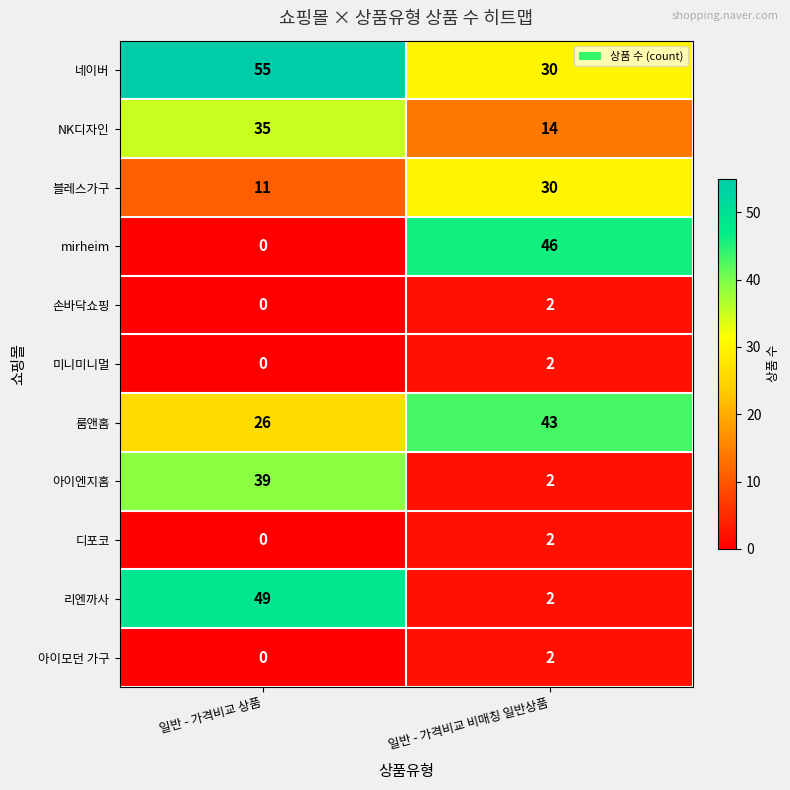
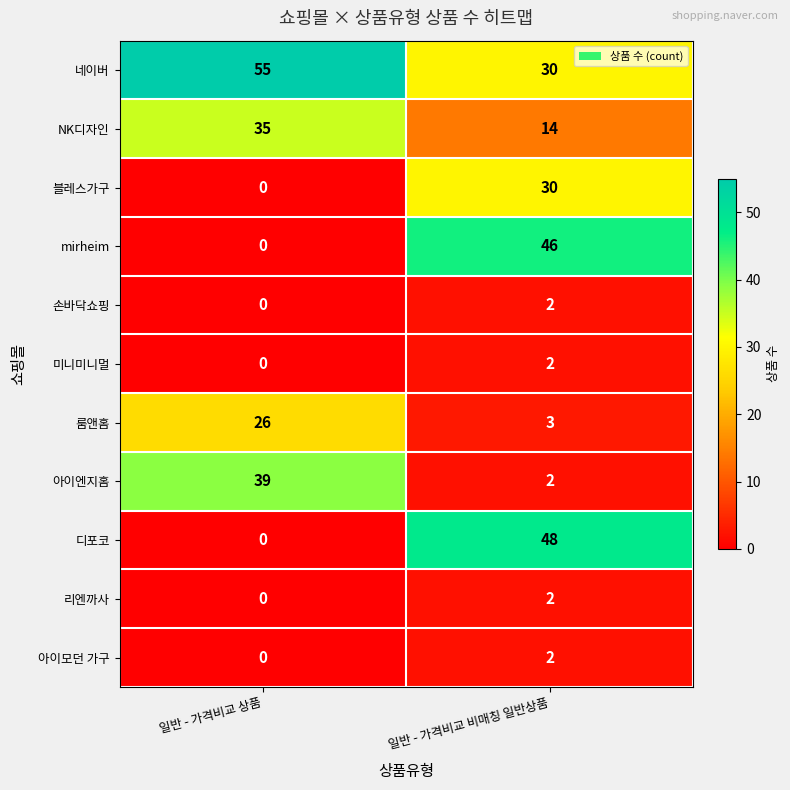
블레스가구, 일반 - 가격비교 상품: 11 -> 0
룸앤홈, 일반 - 가격비교 비매칭 일반상품: 43 -> 3
디포코, 일반 - 가격비교 비매칭 일반상품: 2 -> 48
리엔까사, 일반 - 가격비교 상품: 49 -> 0
